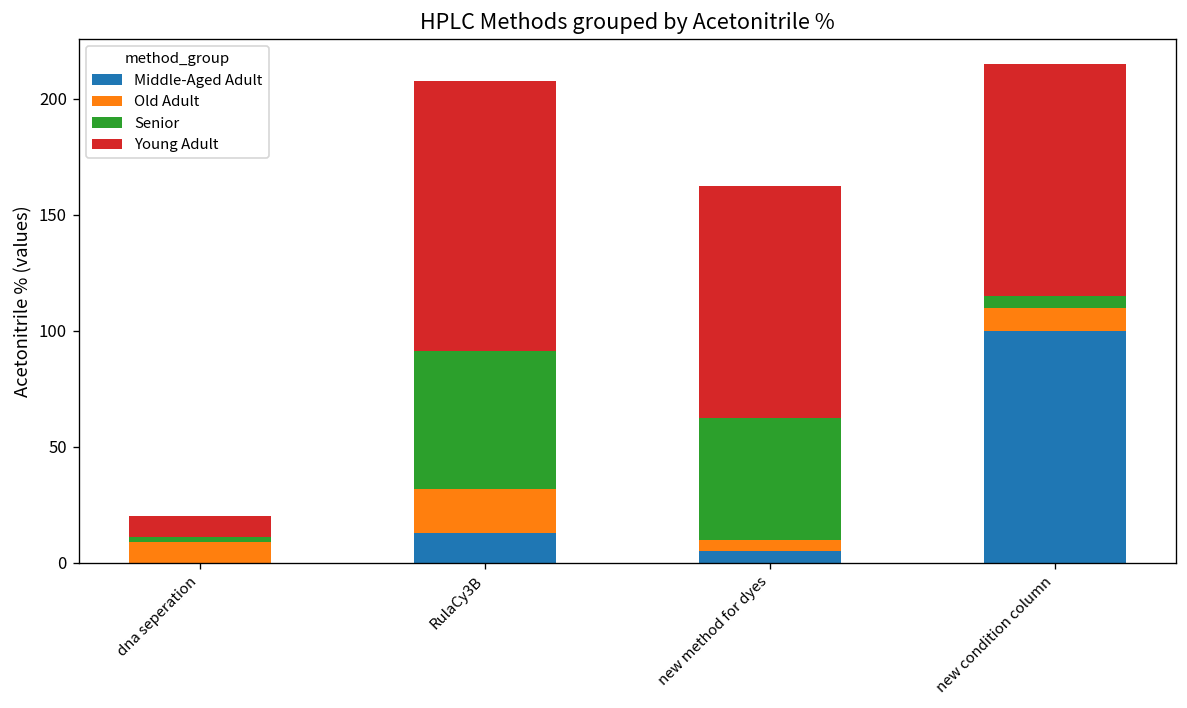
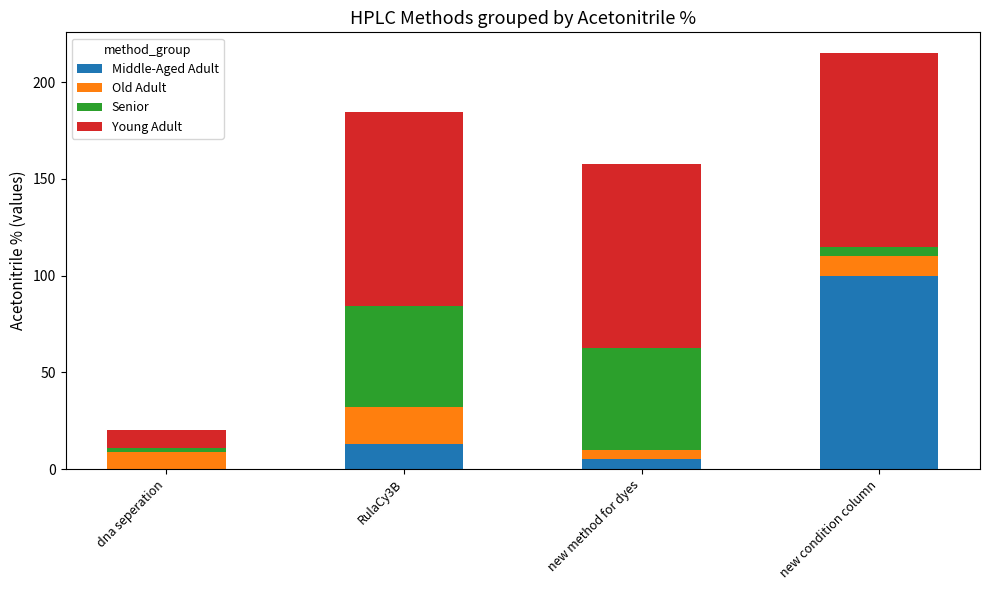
Senior, RulaCy3B: 59 -> 53
Young Adult, RulaCy3B: 116 -> 100
Young Adult, new method for dyes: 100 -> 95
